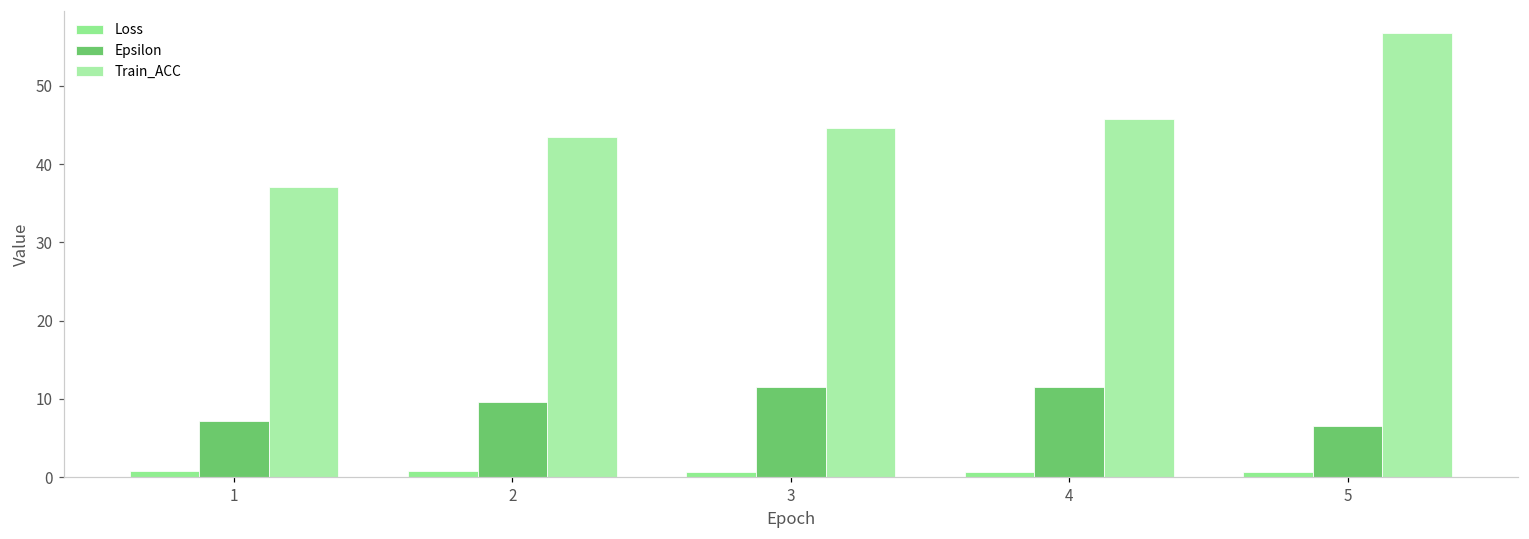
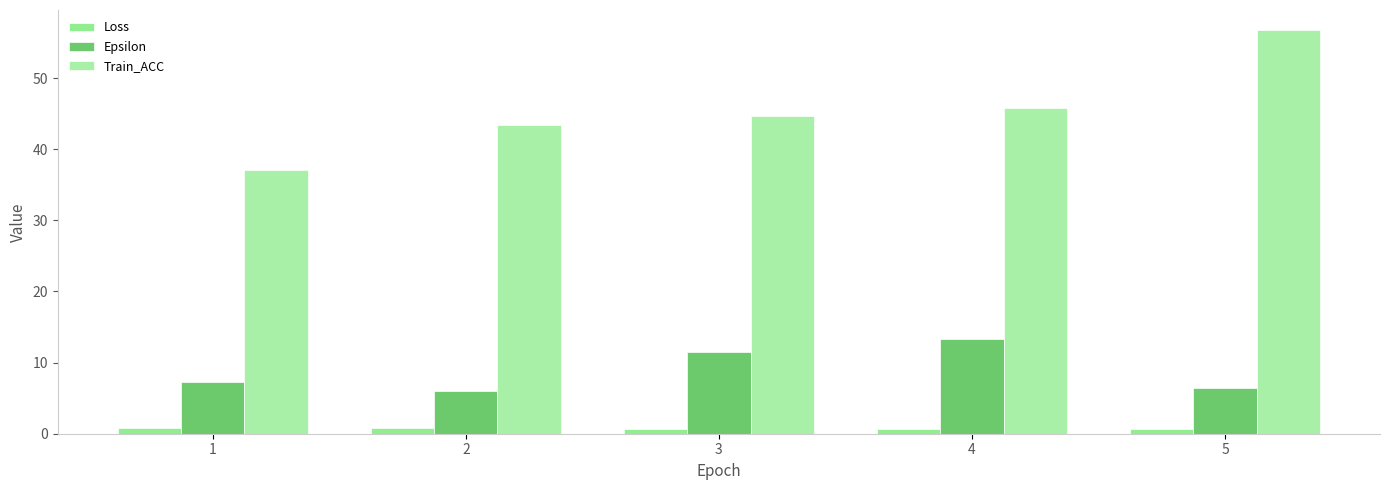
Epsilon, 2: 10 -> 6
Epsilon, 4: 12 -> 13
